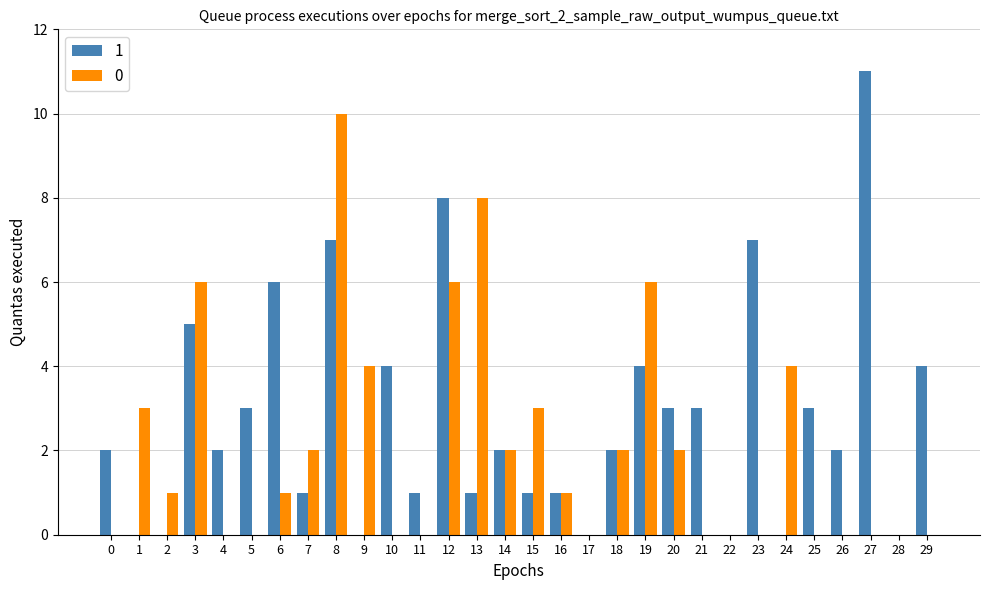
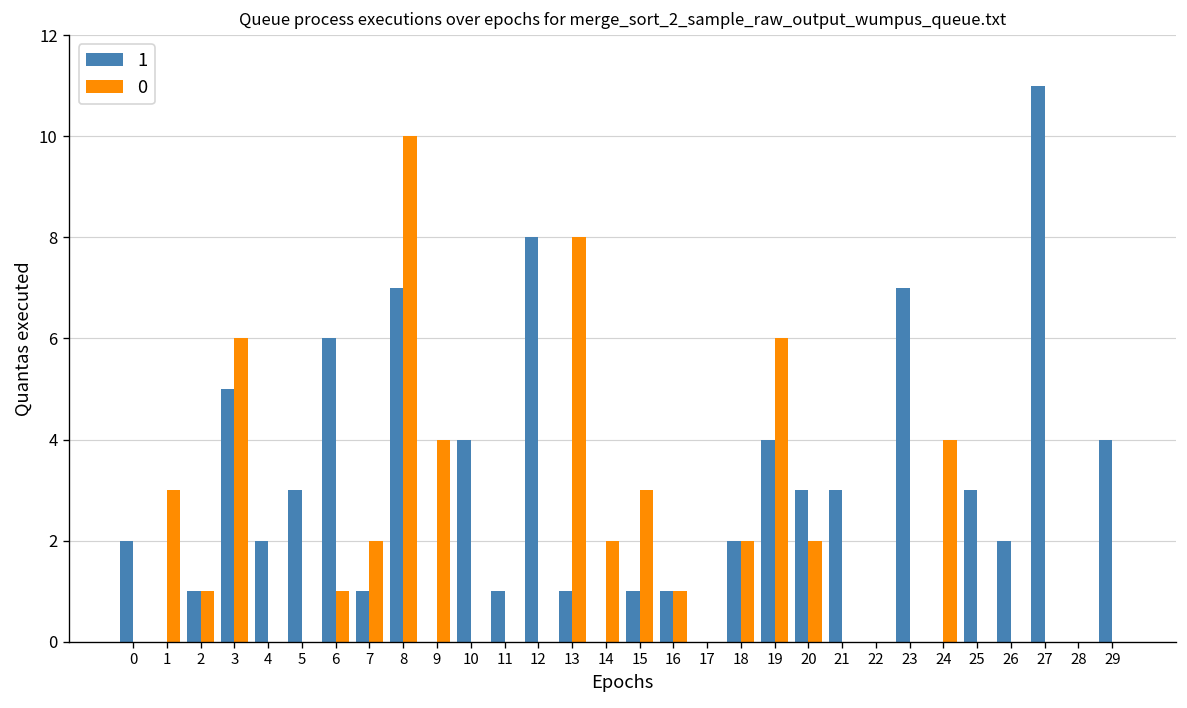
1, 2: 0 -> 1
0, 12: 6 -> 0
1, 14: 2 -> 0
